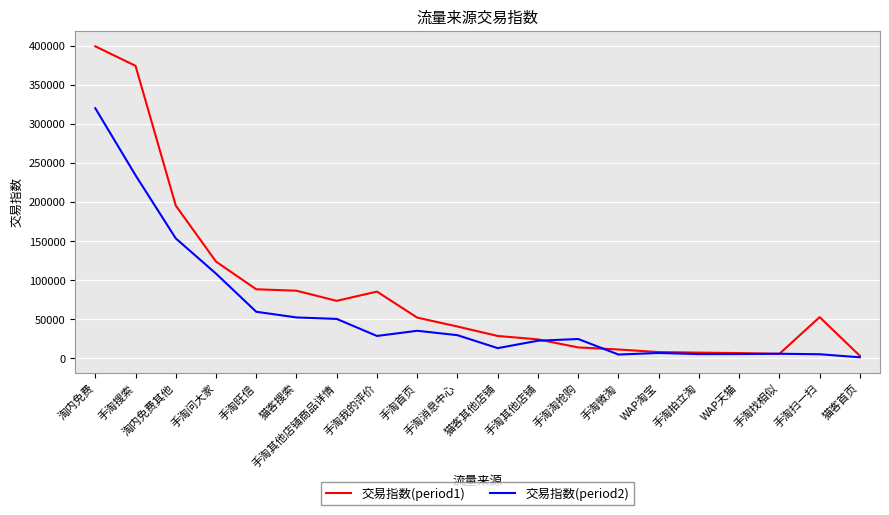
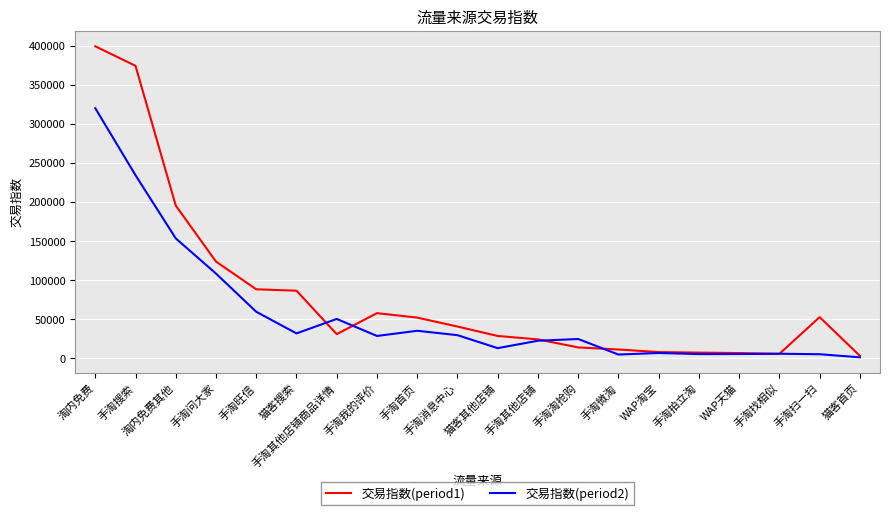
交易指数(period2), 猫客搜索: 50000 -> 30000
交易指数(period1), 手淘其他店铺商品详情: 70000 -> 30000
交易指数(period1), 手淘我的评价: 90000 -> 60000
